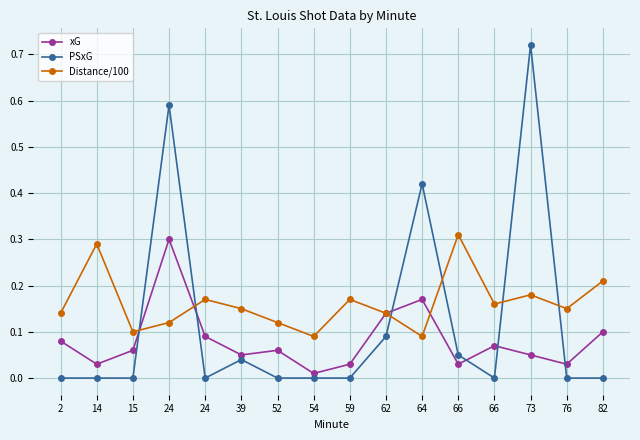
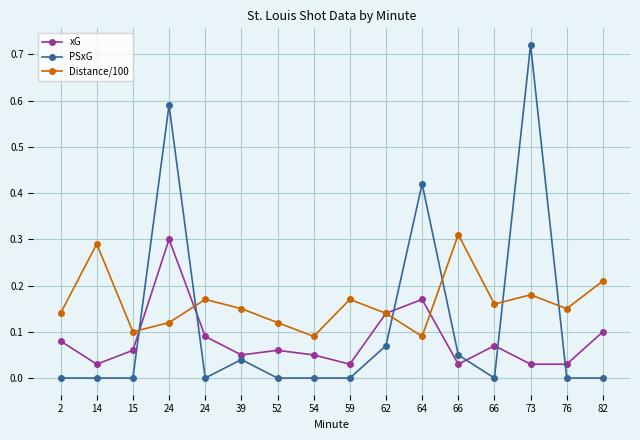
xG, 54: 0.01 -> 0.05
PSxG, 62: 0.09 -> 0.07
xG, 73: 0.05 -> 0.03
